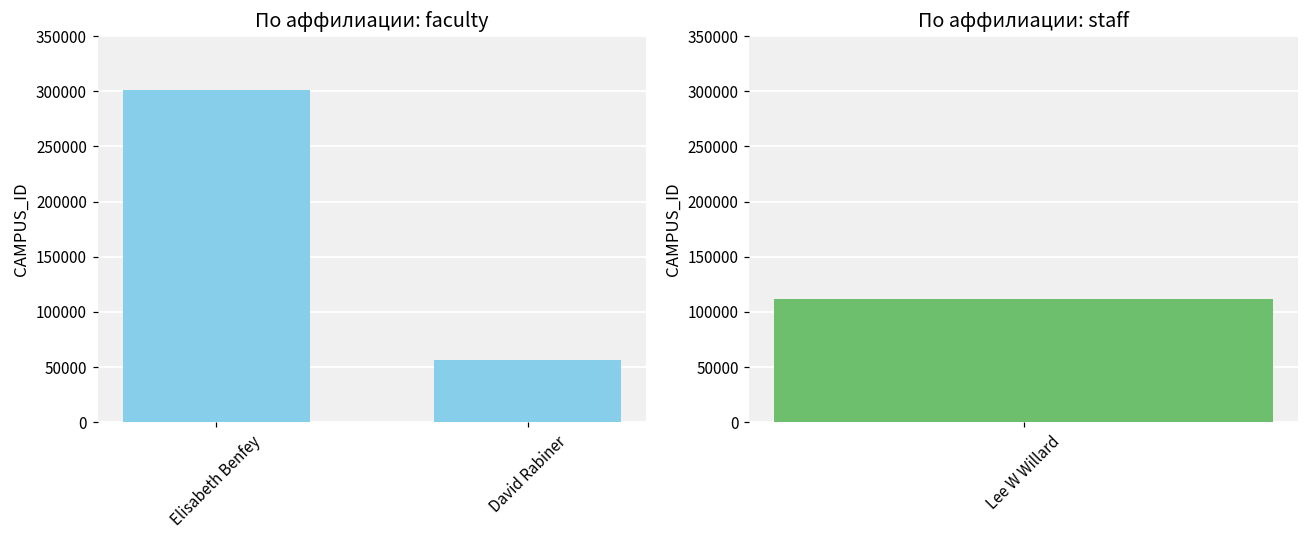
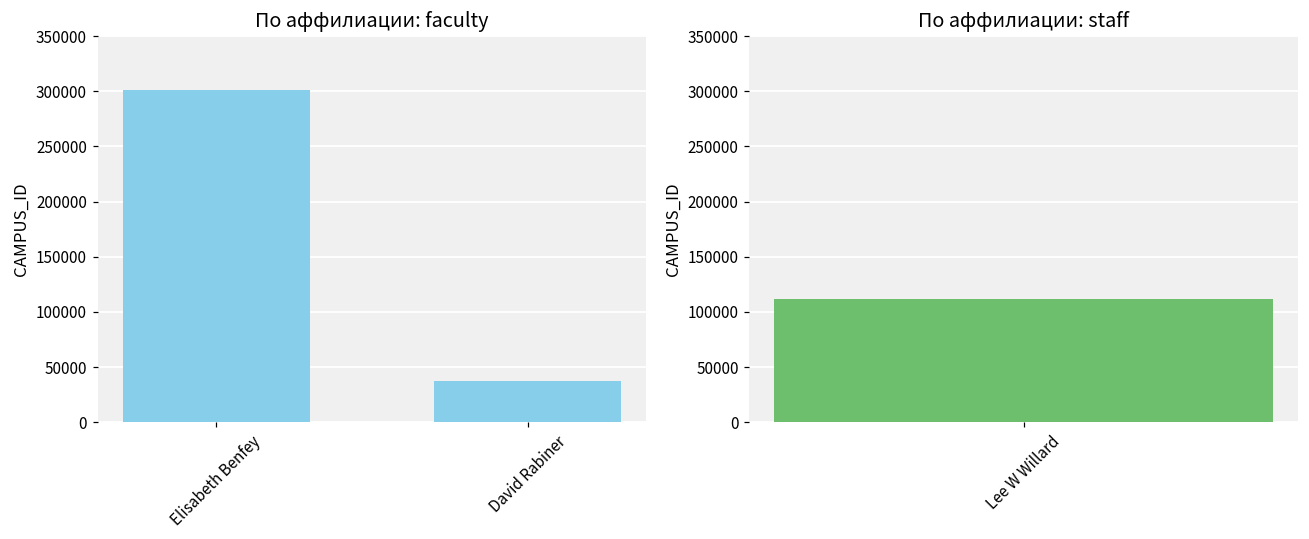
По аффилиации: faculty, David Rabiner: 56000 -> 37000
